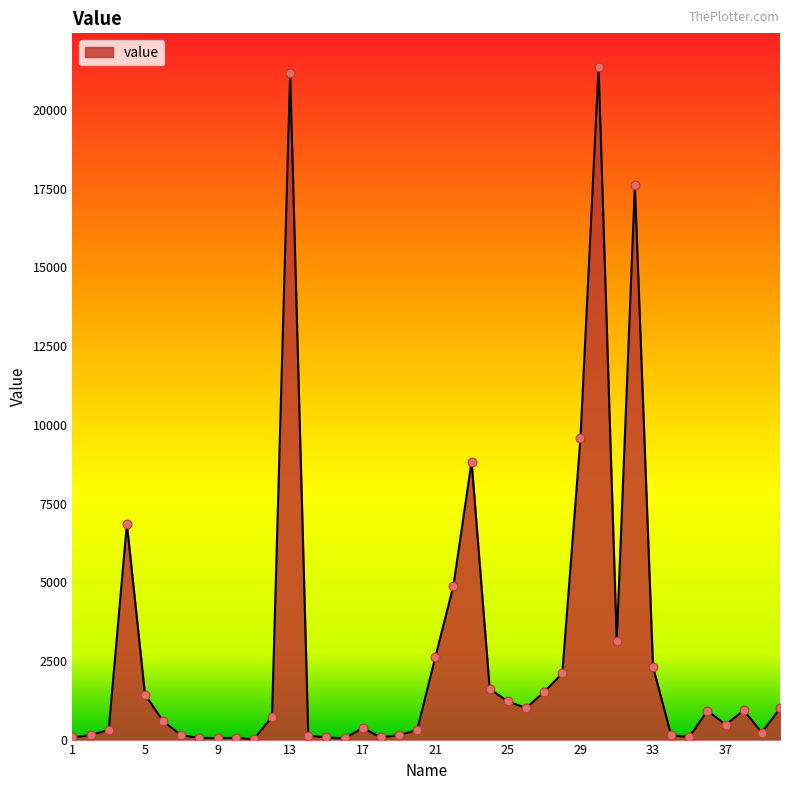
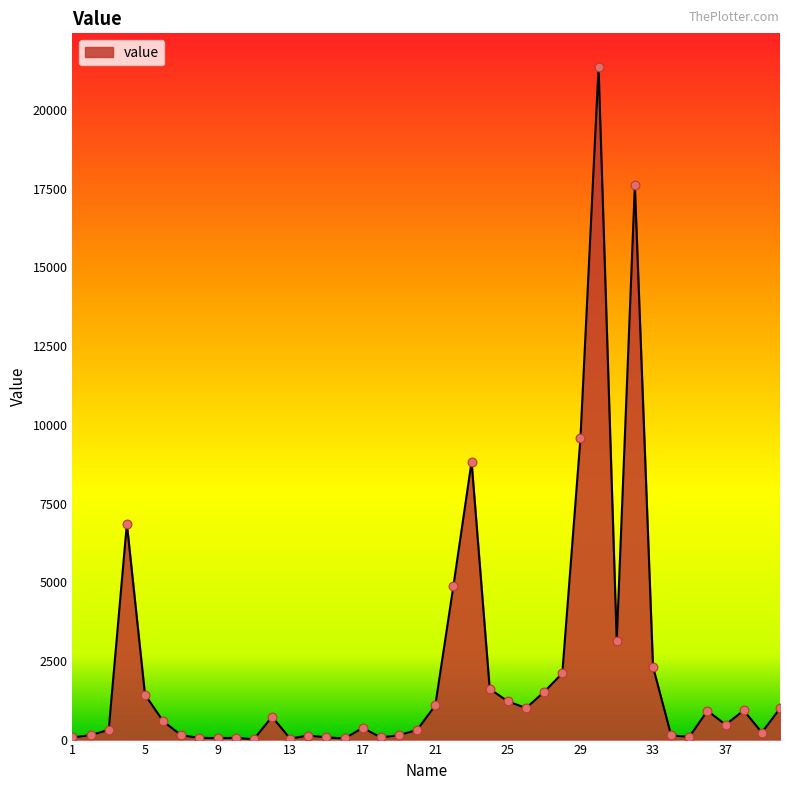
13: 21200 -> 0
21: 2600 -> 1100
